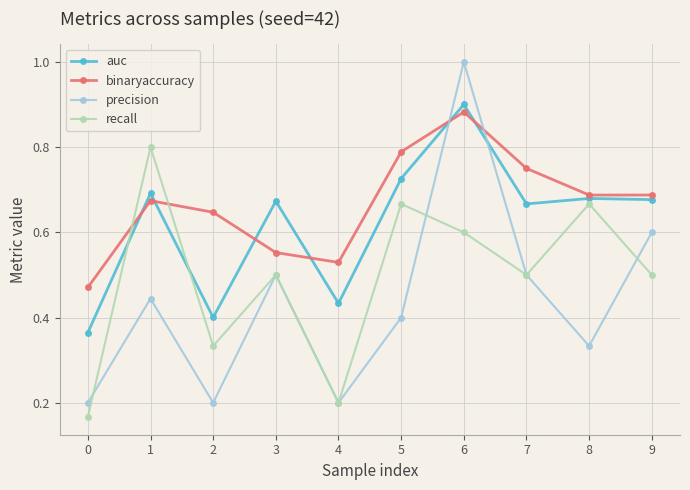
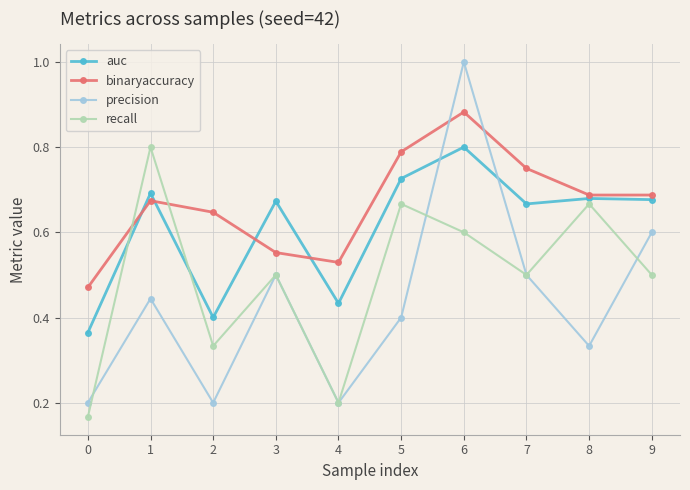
auc, 6: 0.9 -> 0.8
